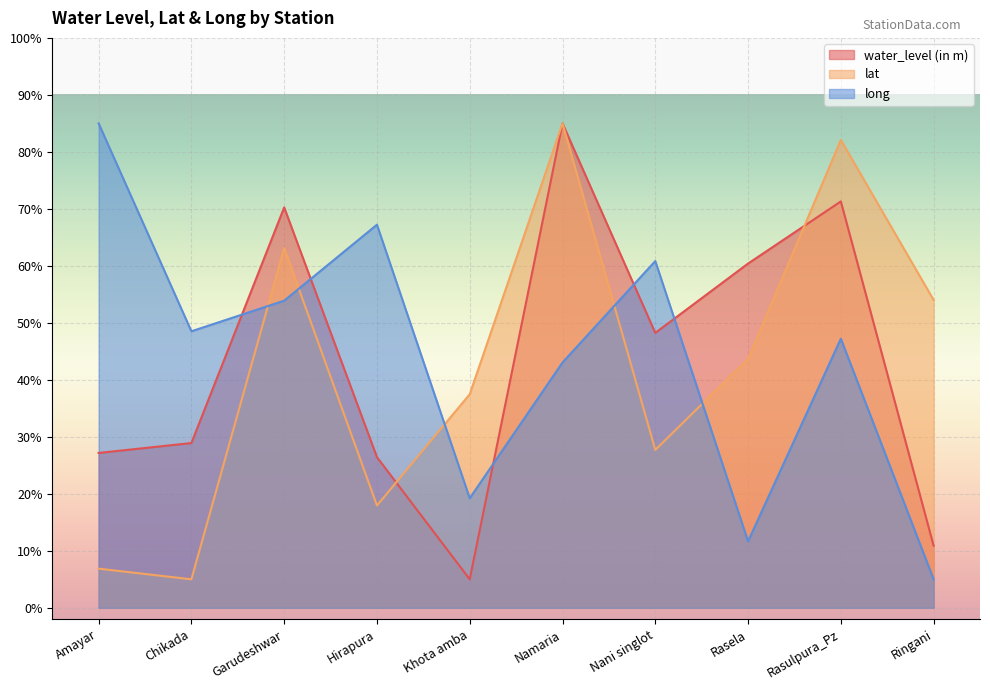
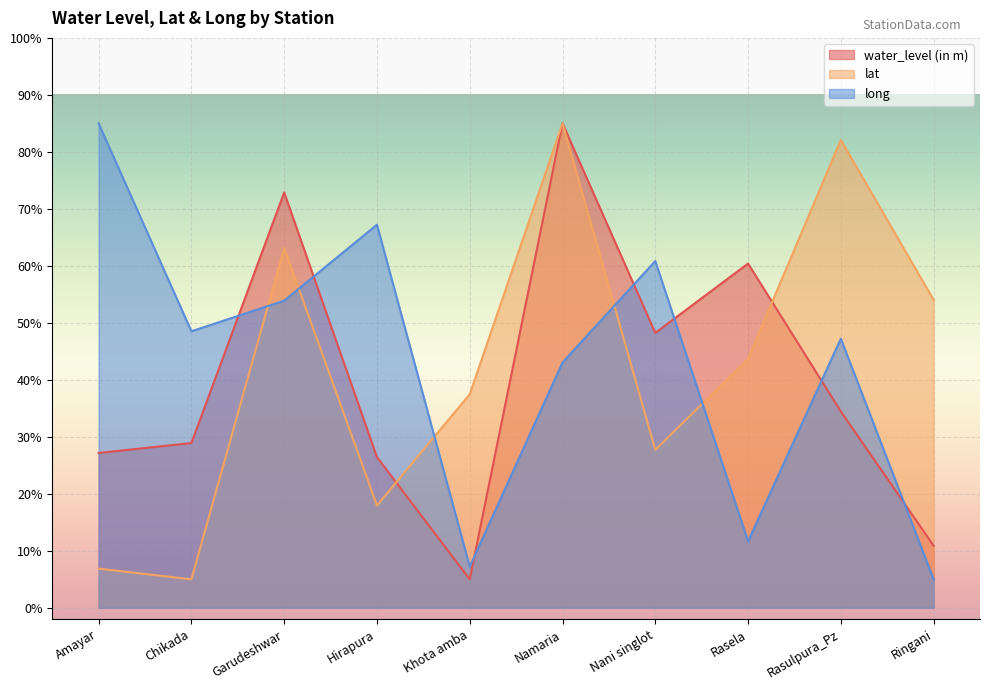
water_level (in m), Garudeshwar: 70% -> 73%
long, Khota amba: 19% -> 7%
water_level (in m), Rasulpura_Pz: 71% -> 34%
